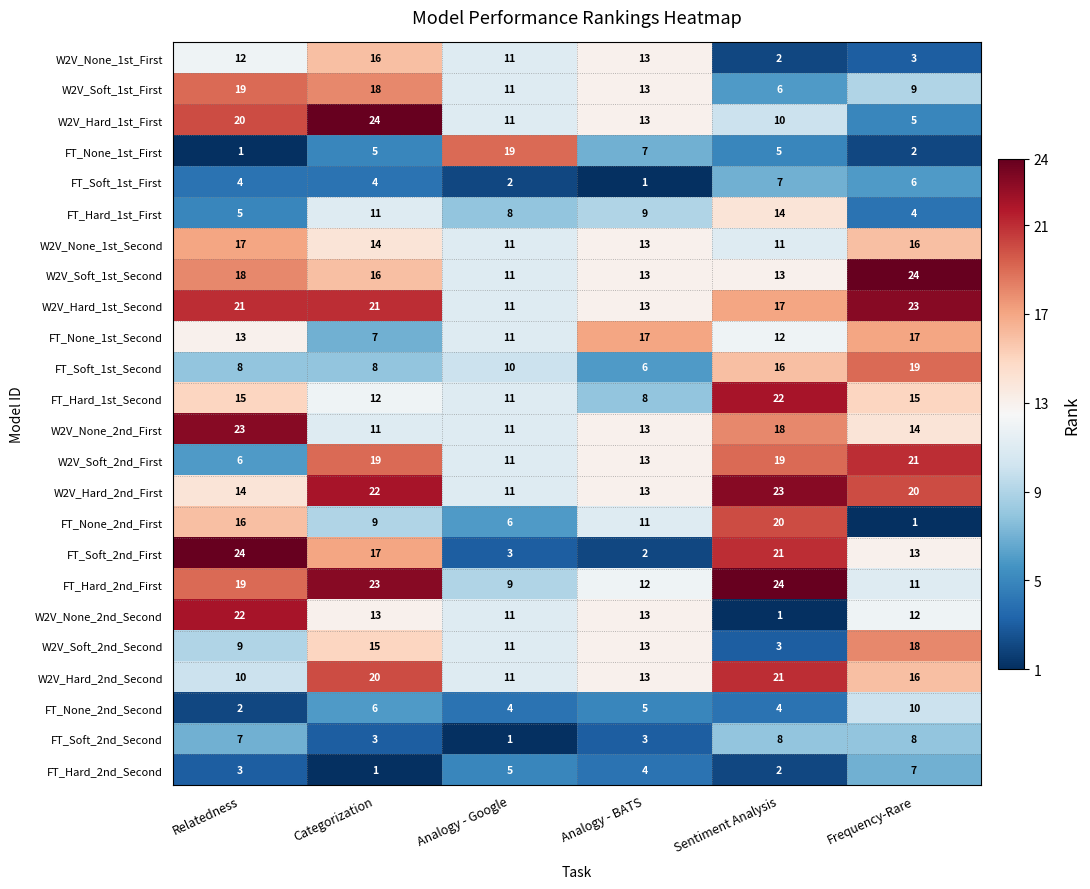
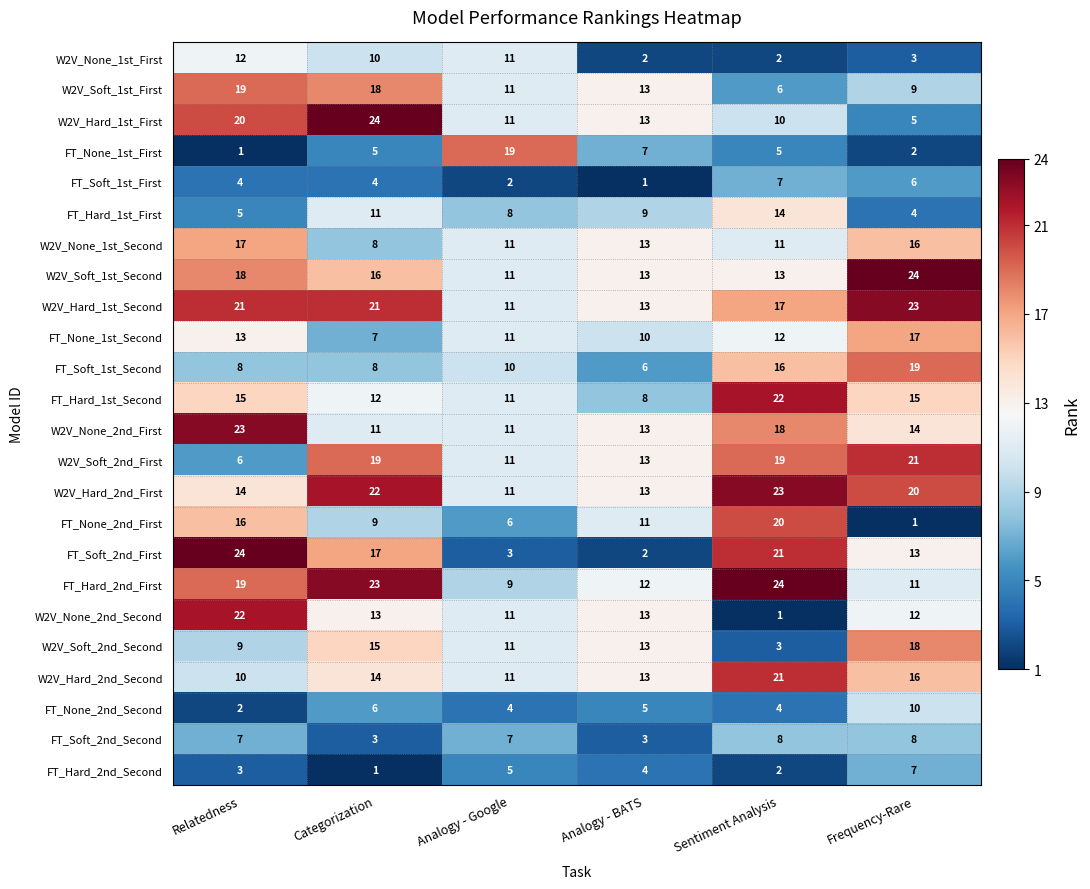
W2V_None_1st_First, Categorization: 16 -> 10
W2V_None_1st_First, Analogy - BATS: 13 -> 2
W2V_None_1st_Second, Categorization: 14 -> 8
FT_None_1st_Second, Analogy - BATS: 17 -> 10
W2V_Hard_2nd_Second, Categorization: 20 -> 14
FT_Soft_2nd_Second, Analogy - Google: 1 -> 7
